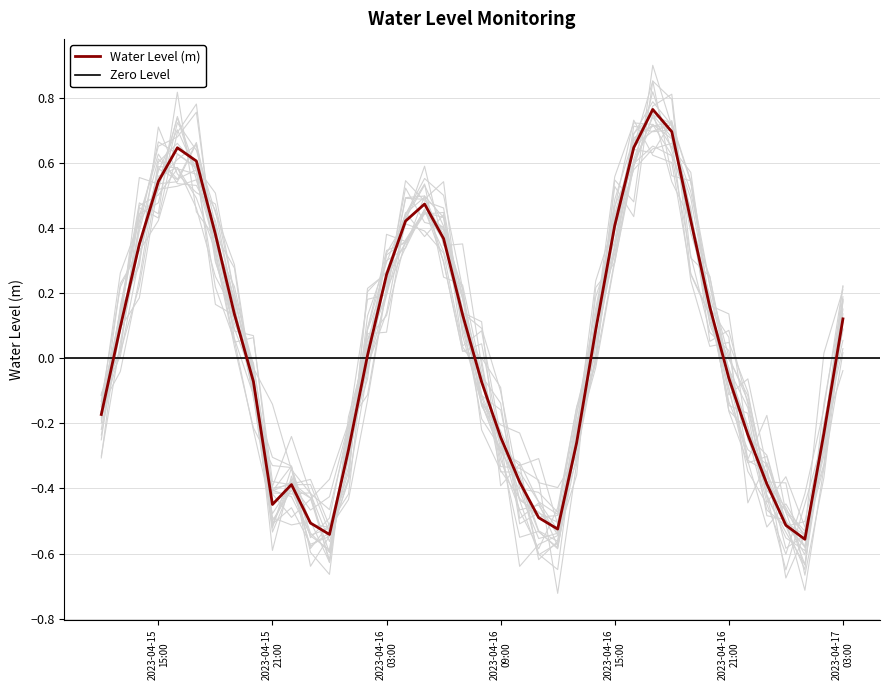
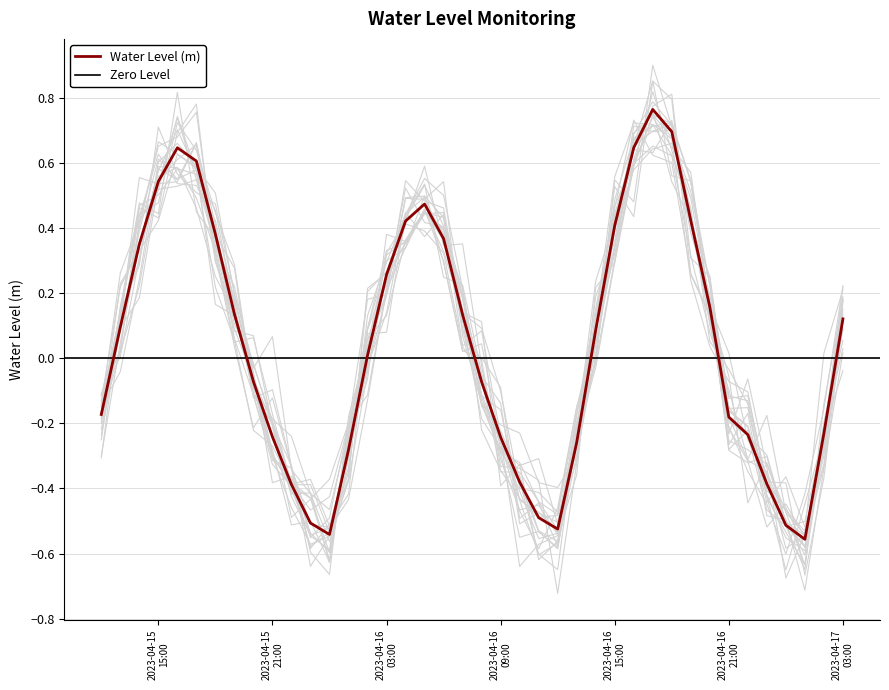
Water Level (m), 2023-04-15 21:00: -0.45 -> -0.24
Water Level (m), 2023-04-16 21:00: -0.06 -> -0.18
